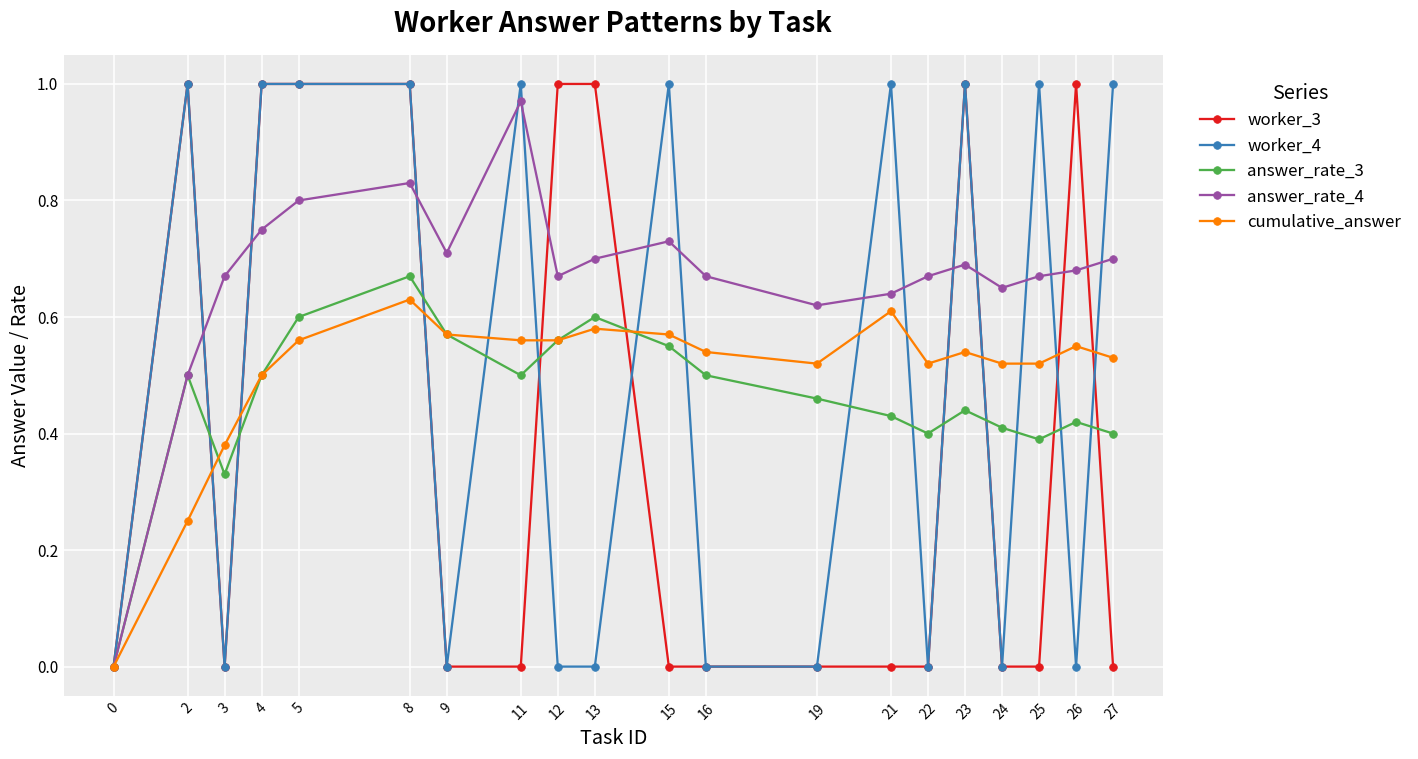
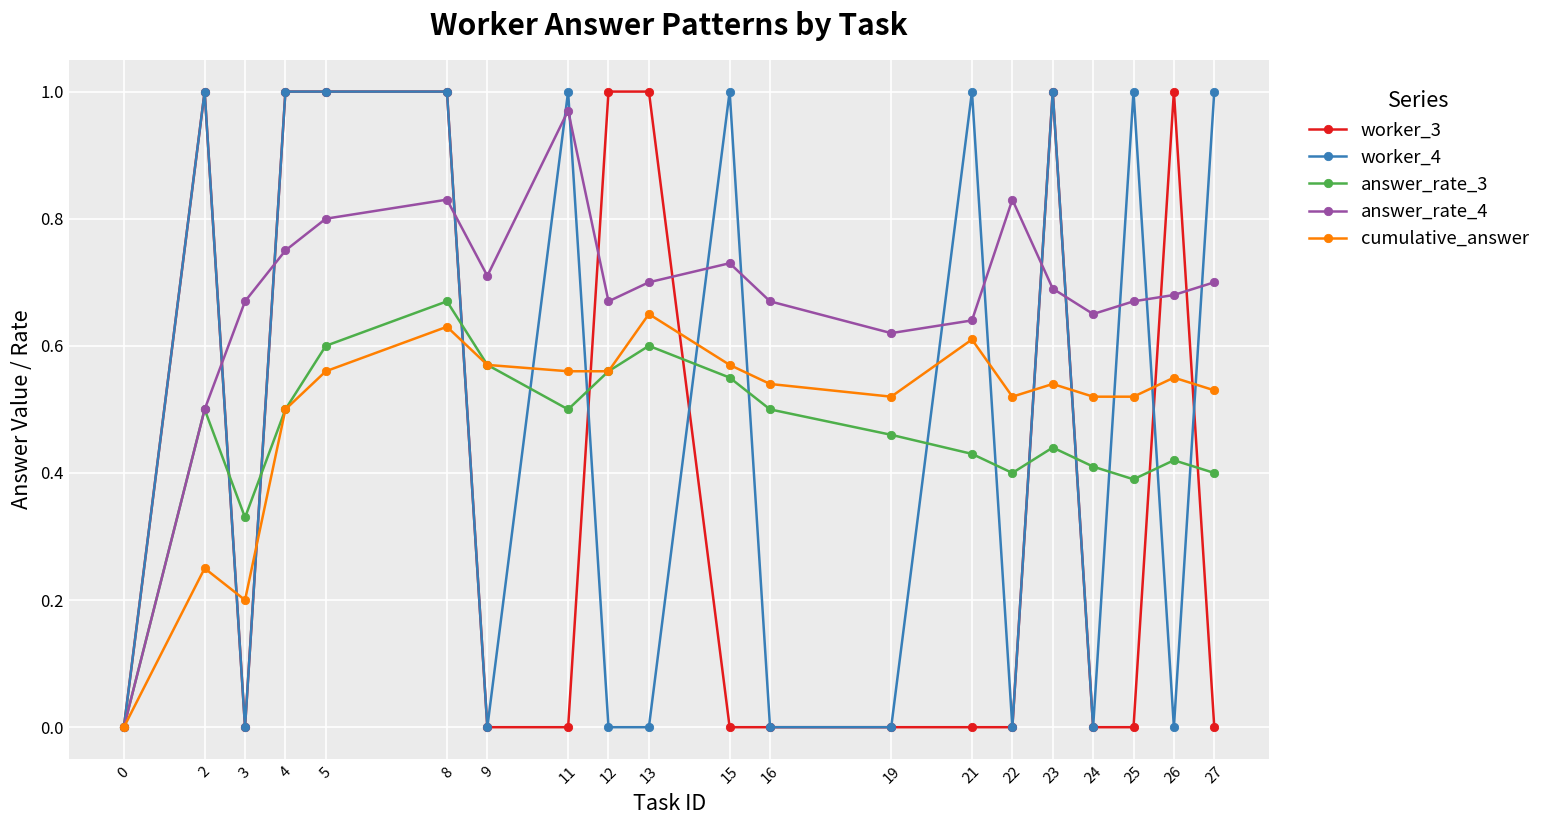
cumulative_answer, 3: 0.38 -> 0.20
cumulative_answer, 13: 0.58 -> 0.65
answer_rate_4, 22: 0.67 -> 0.83
